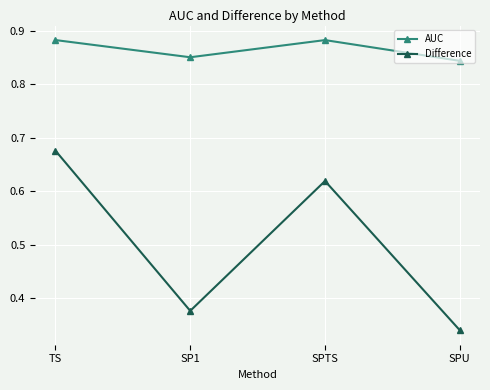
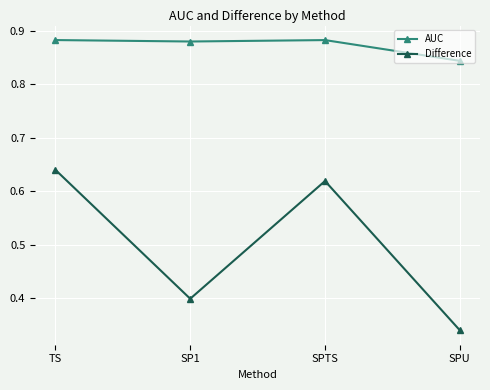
Difference, TS: 0.68 -> 0.64
AUC, SP1: 0.85 -> 0.88
Difference, SP1: 0.38 -> 0.40
